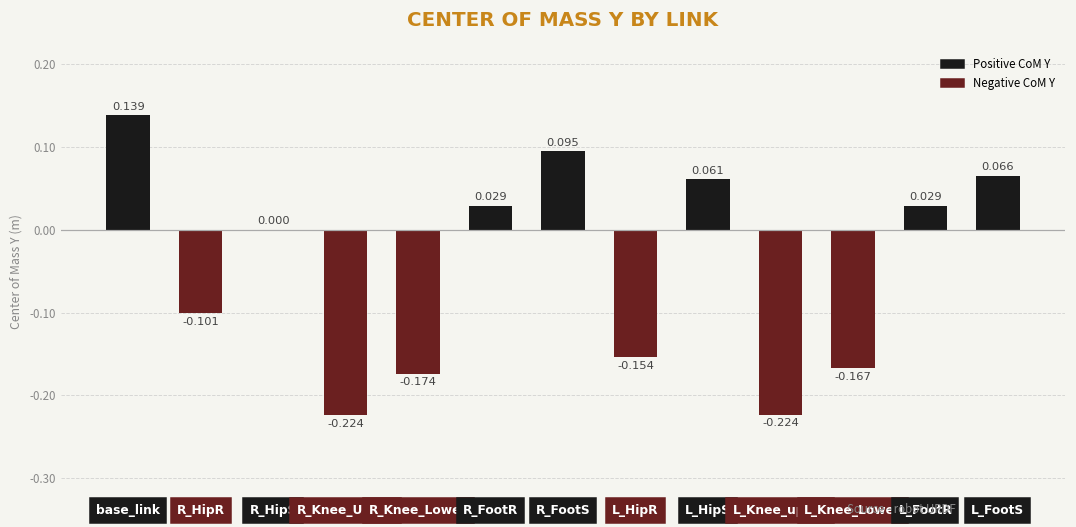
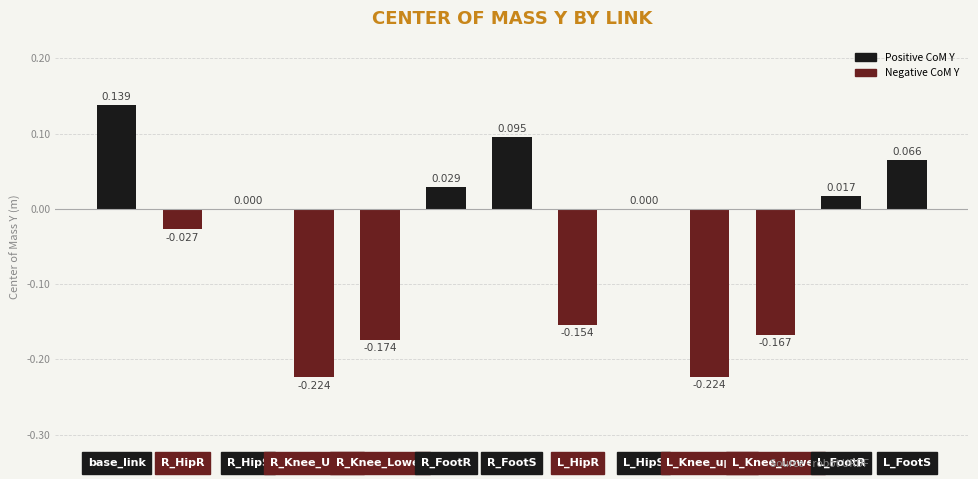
R_HipR: -0.101 -> -0.027
L_HipS: 0.061 -> 0.000
L_FootR: 0.029 -> 0.017
